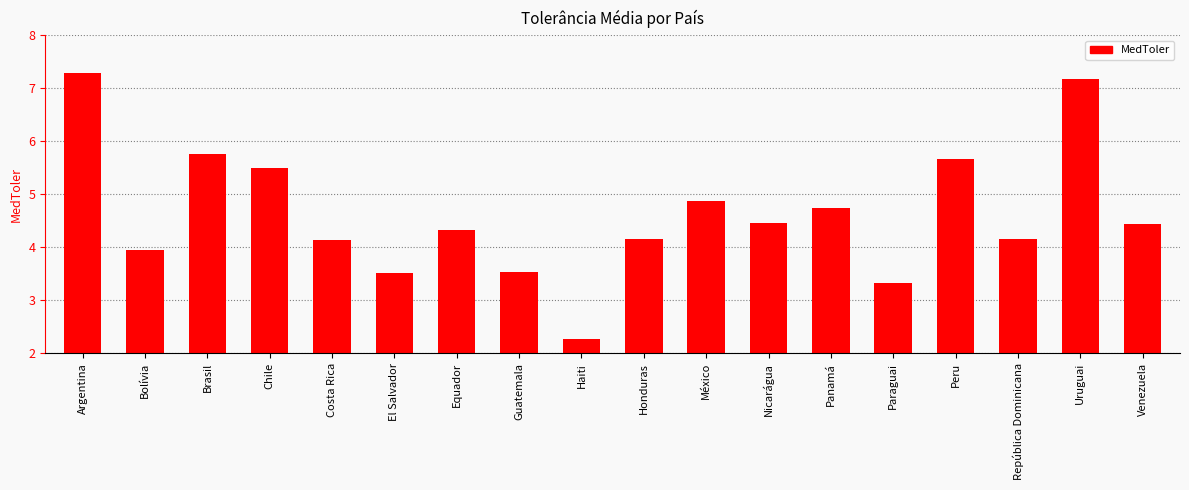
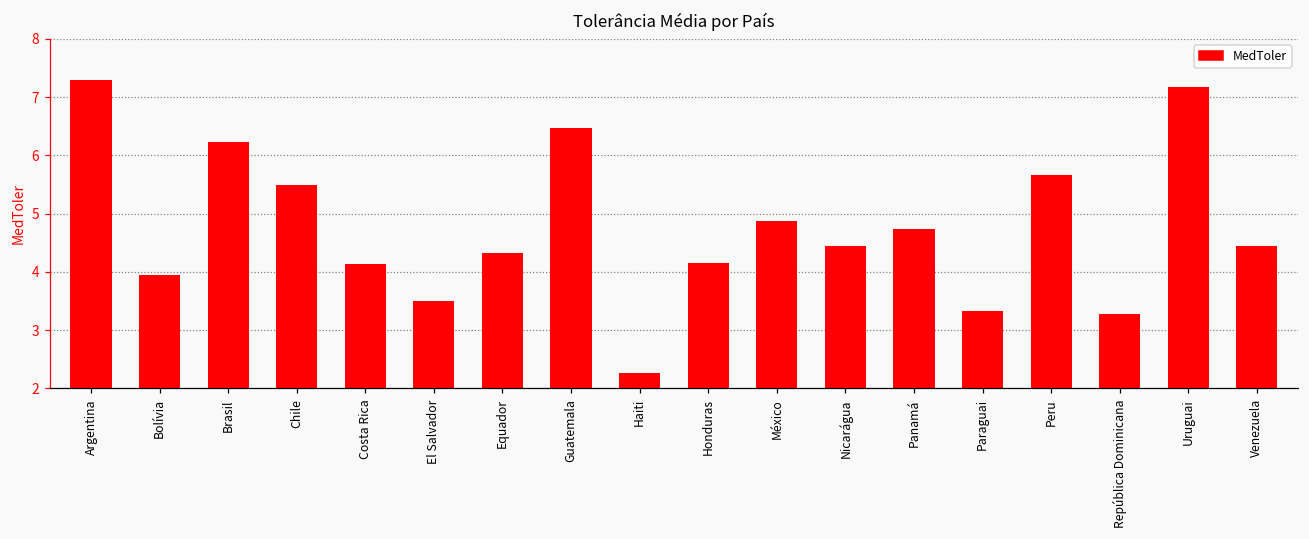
Brasil: 5.8 -> 6.2
Guatemala: 3.5 -> 6.5
República Dominicana: 4.2 -> 3.3
